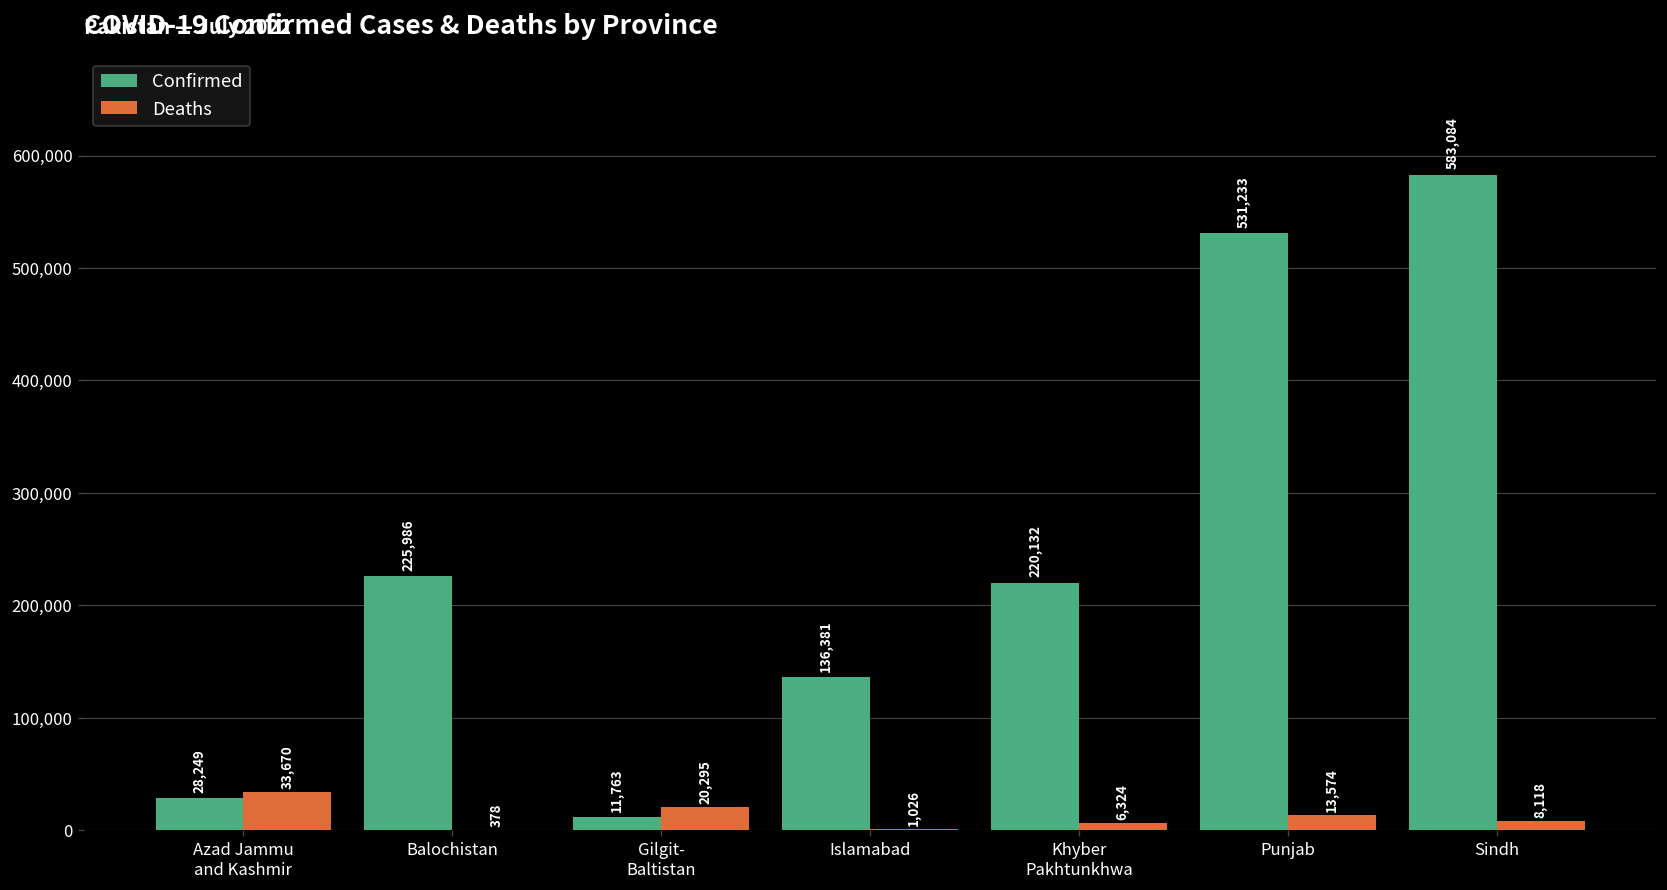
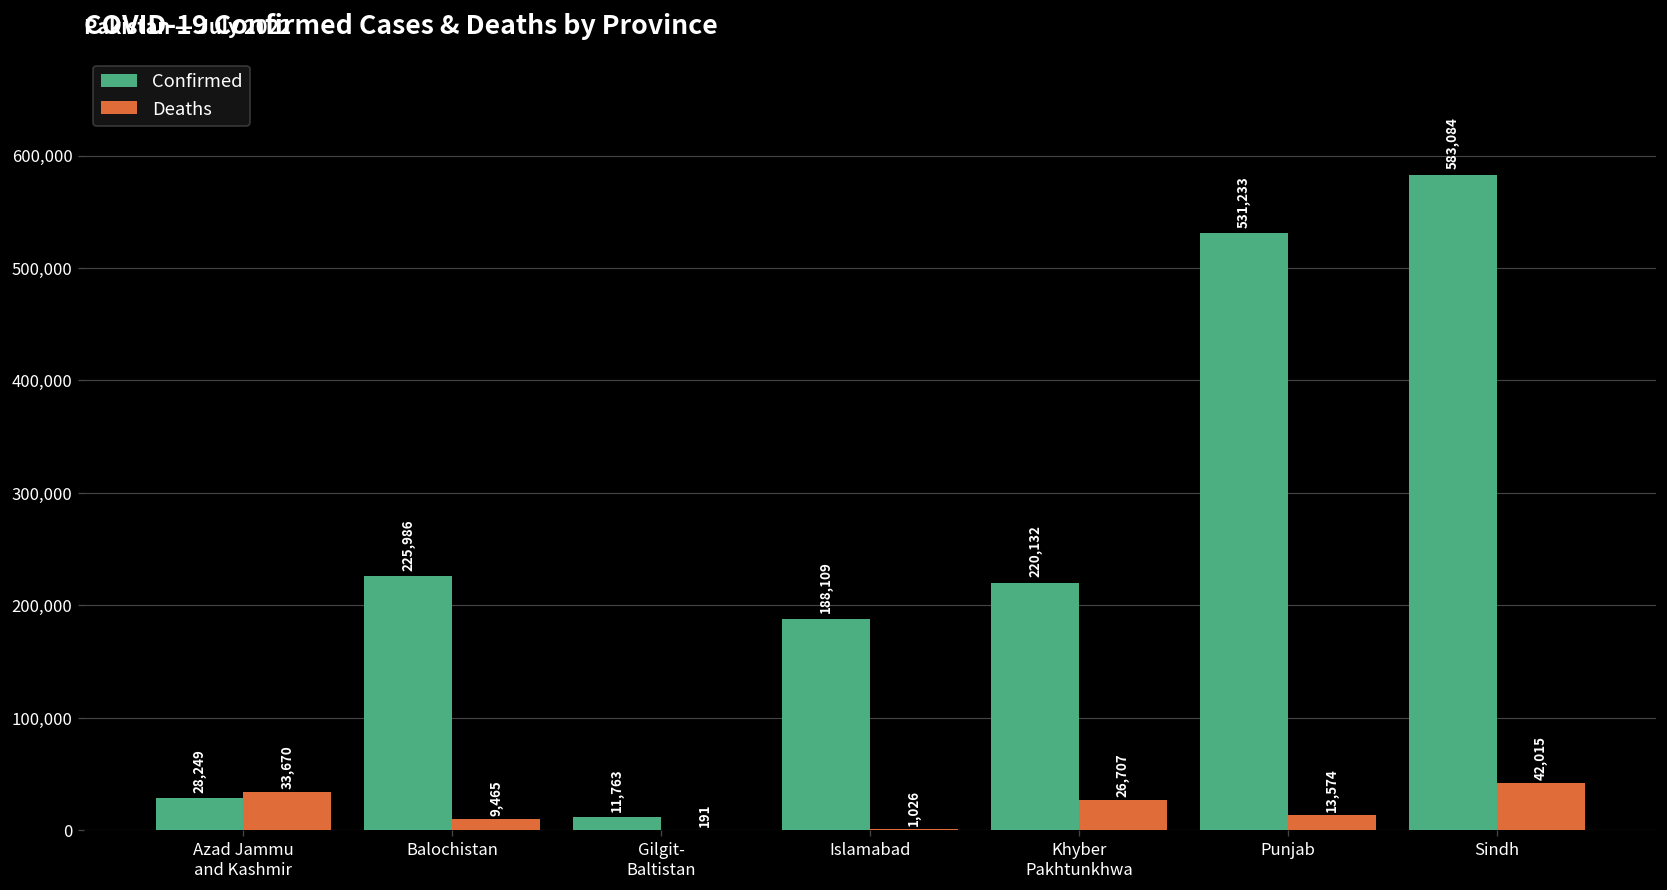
Deaths, Balochistan: 378 -> 9,465
Deaths, Gilgit- Baltistan: 20,295 -> 191
Confirmed, Islamabad: 136,381 -> 188,109
Deaths, Khyber Pakhtunkhwa: 6,324 -> 26,707
Deaths, Sindh: 8,118 -> 42,015
